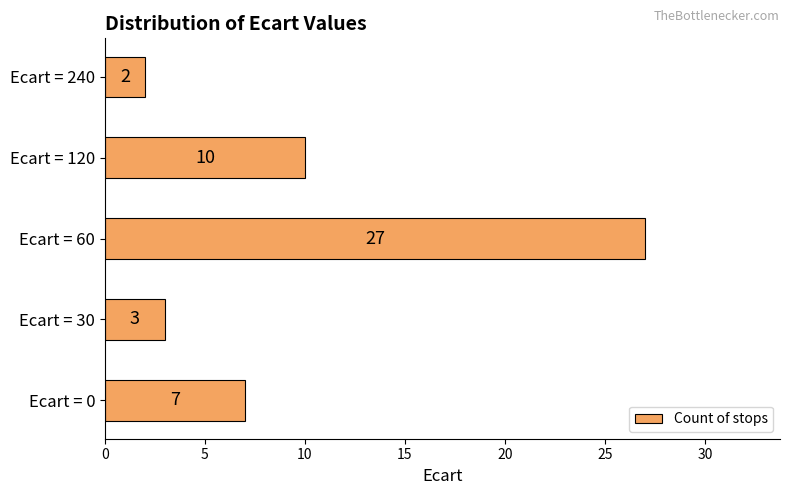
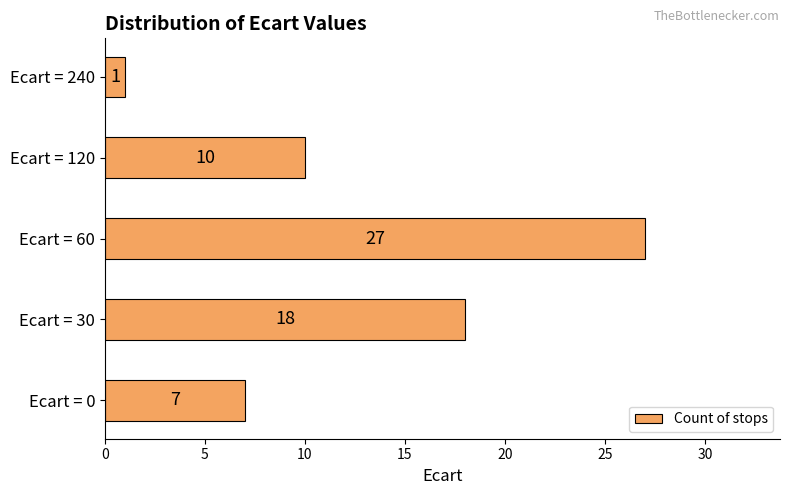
Ecart = 240: 2 -> 1
Ecart = 30: 3 -> 18
